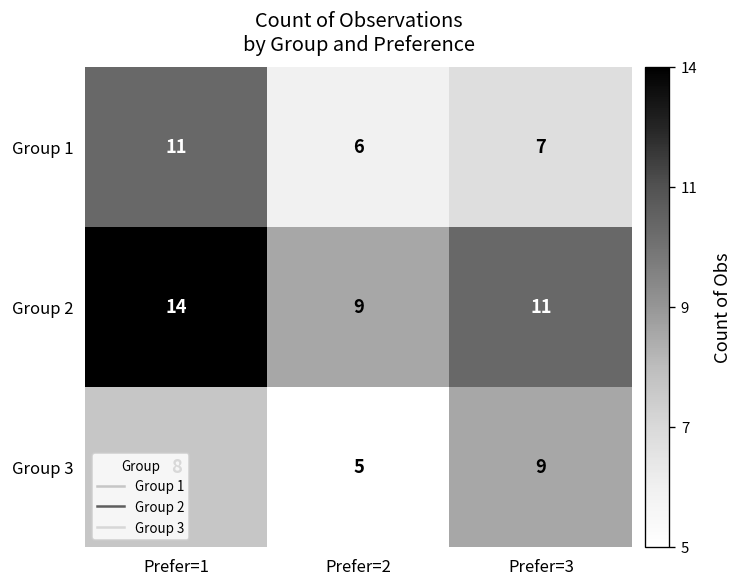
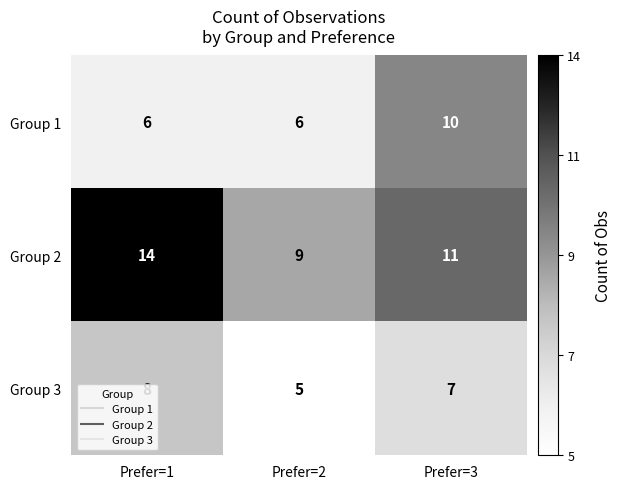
Group 1, Prefer=1: 11 -> 6
Group 1, Prefer=3: 7 -> 10
Group 3, Prefer=3: 9 -> 7
